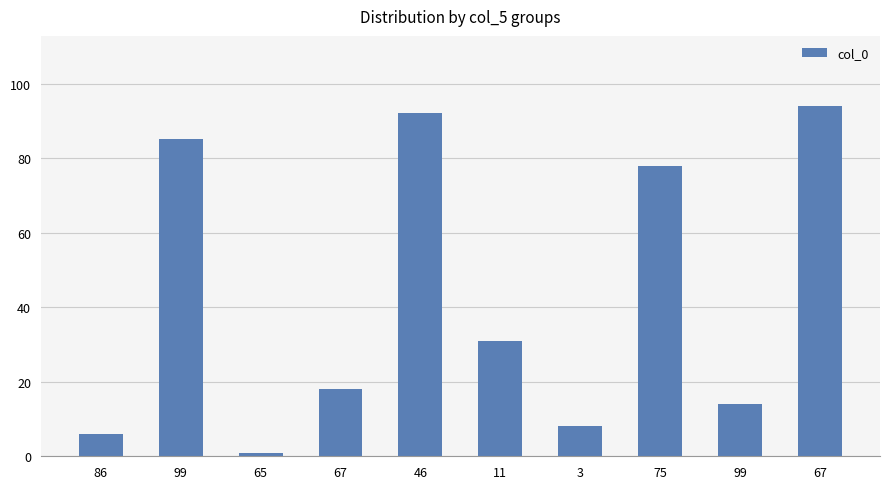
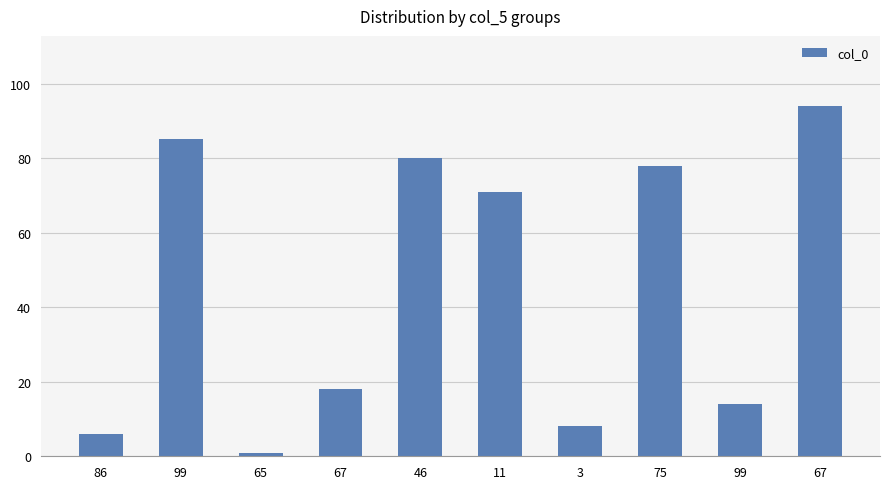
46: 92 -> 80
11: 31 -> 71
